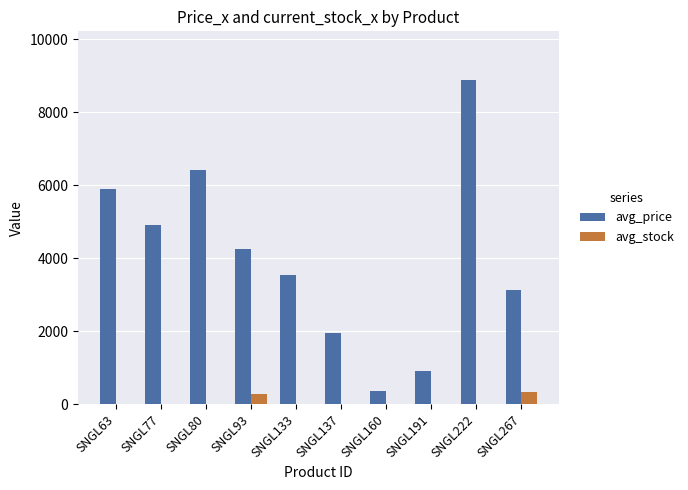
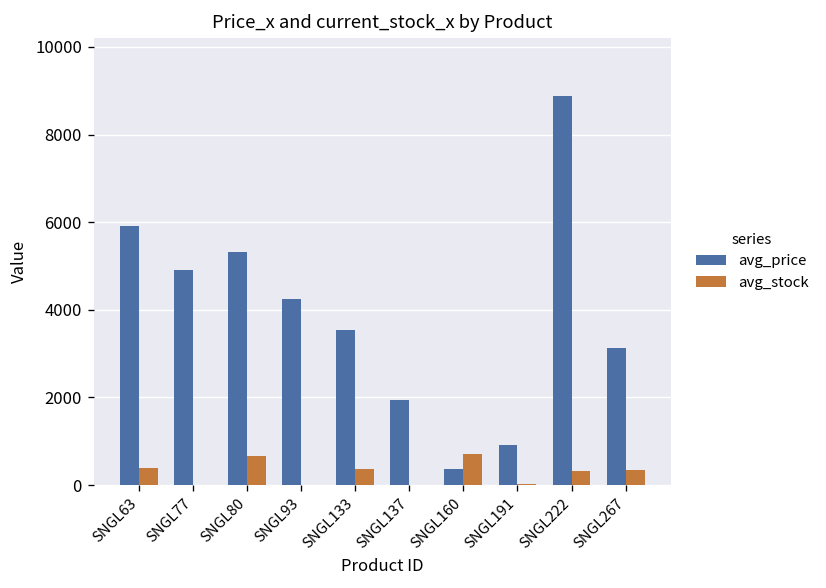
avg_stock, SNGL63: 0 -> 400
avg_price, SNGL80: 6400 -> 5300
avg_stock, SNGL80: 0 -> 700
avg_stock, SNGL93: 300 -> 0
avg_stock, SNGL133: 0 -> 400
avg_stock, SNGL160: 0 -> 700
avg_stock, SNGL222: 0 -> 300
